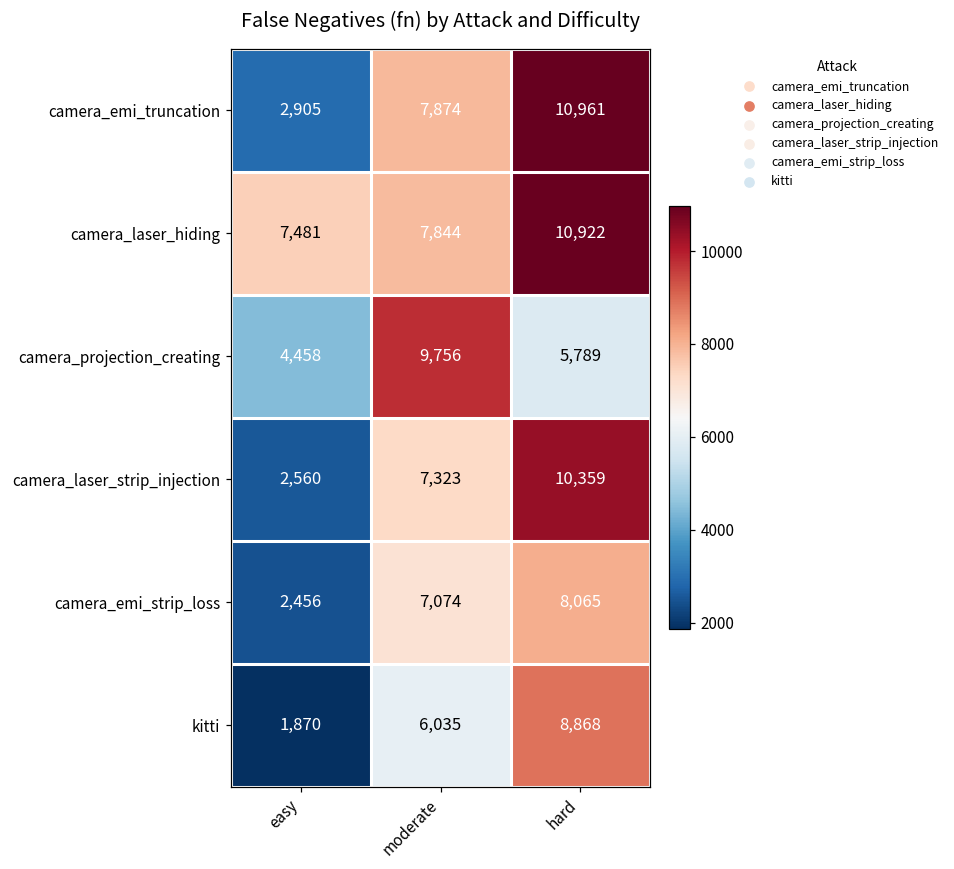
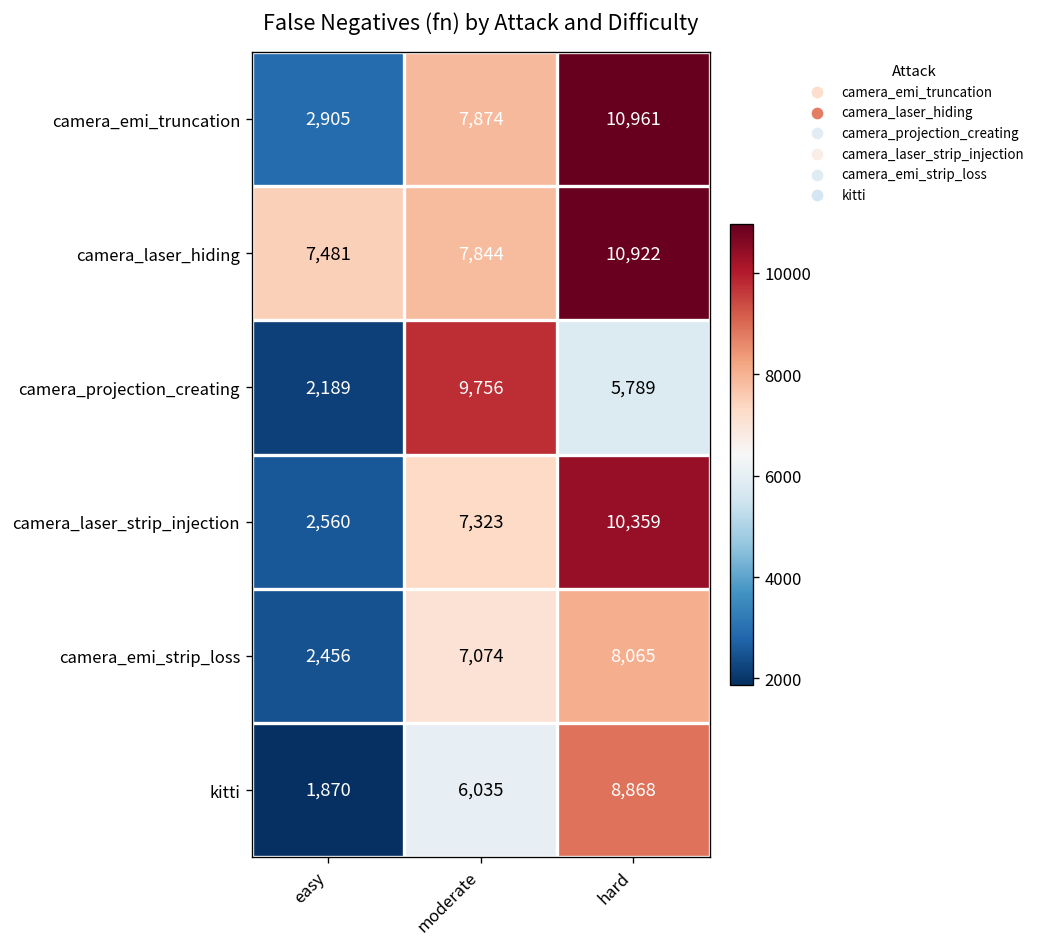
camera_projection_creating, easy: 4,458 -> 2,189
